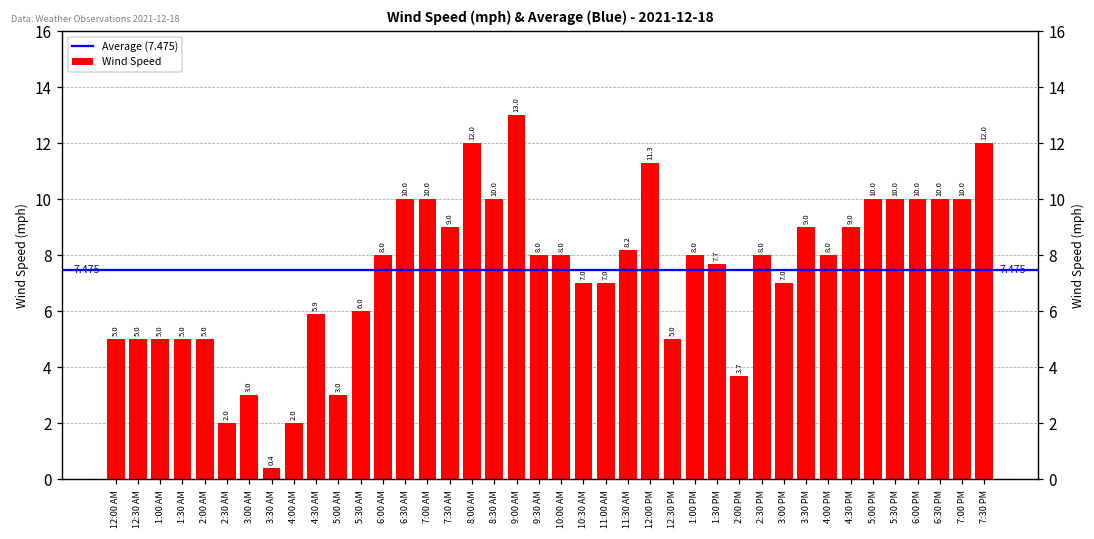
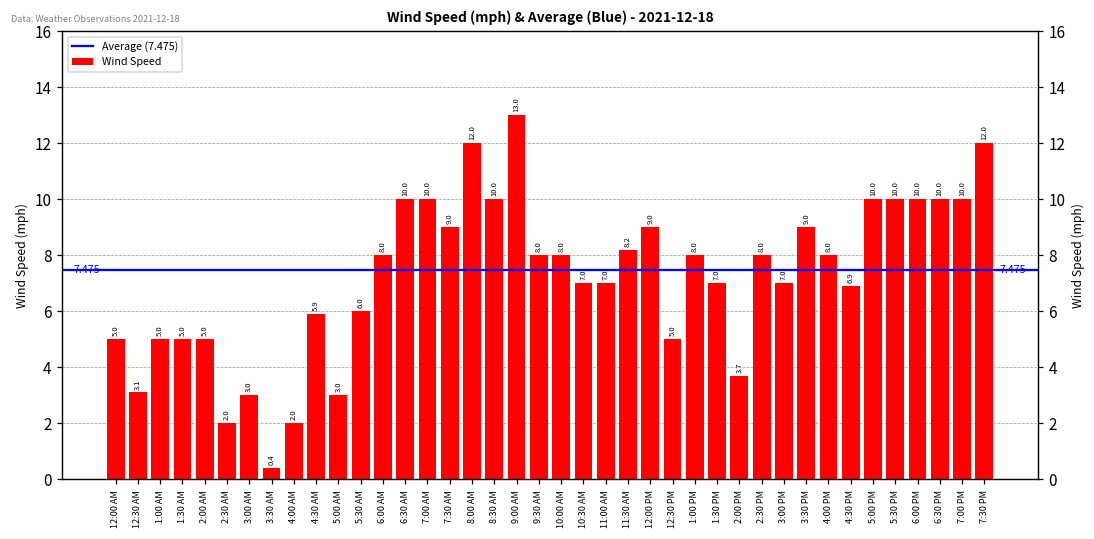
12:30 AM: 5.0 -> 3.1
12:00 PM: 11.3 -> 9.0
1:30 PM: 7.7 -> 7.0
4:30 PM: 9.0 -> 6.9
